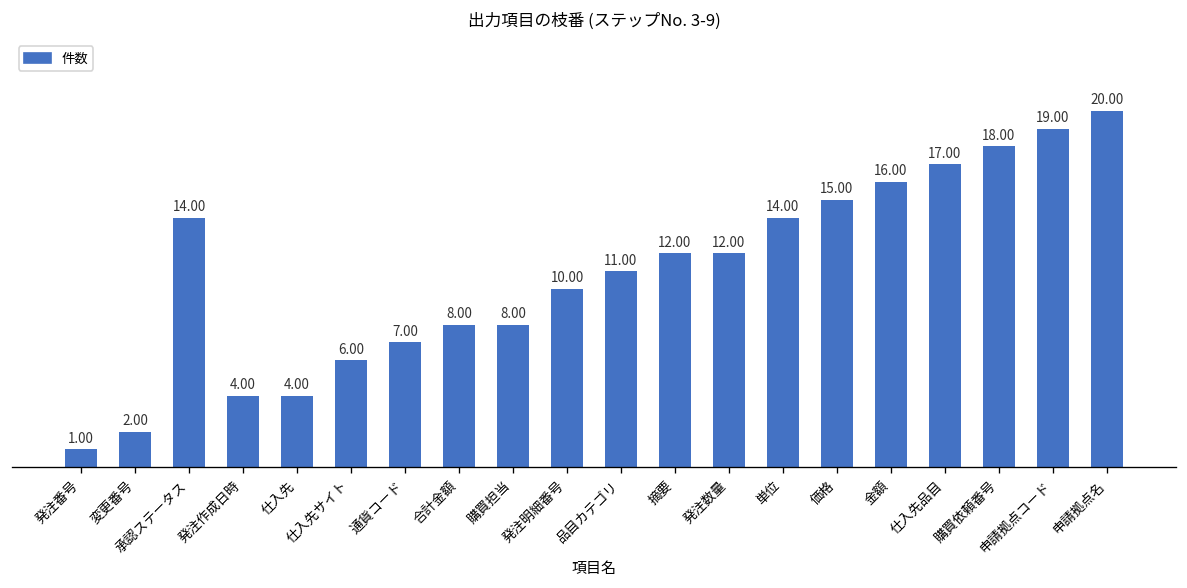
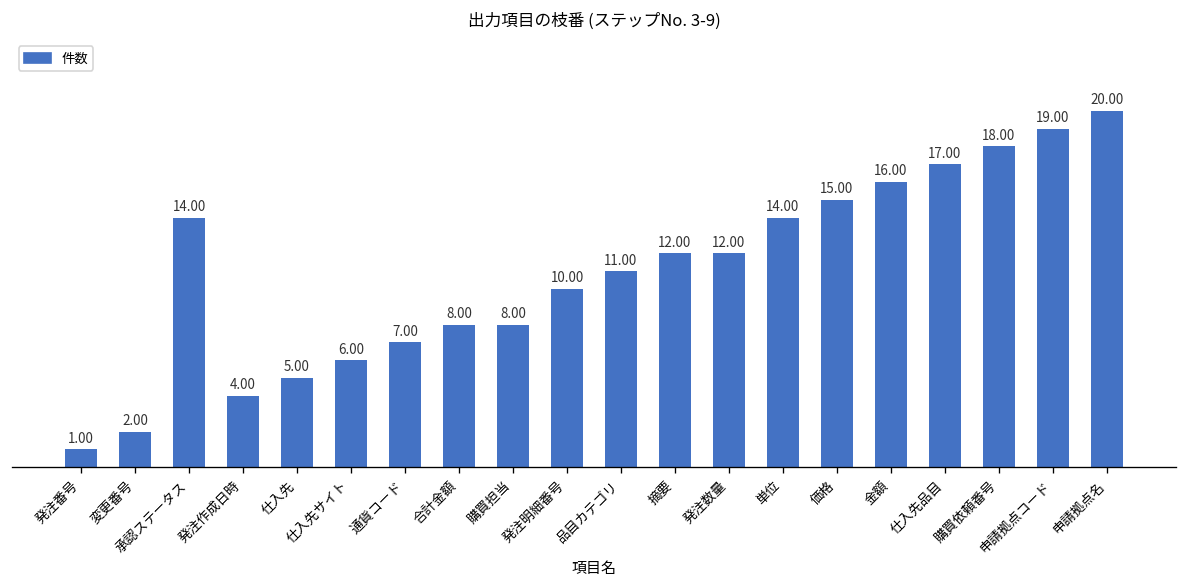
仕入先: 4.00 -> 5.00
